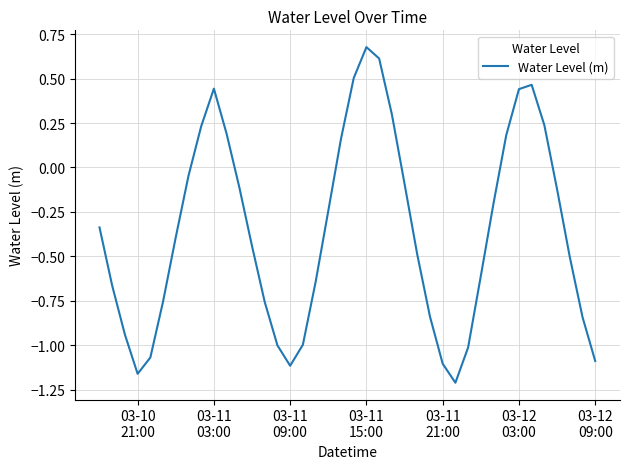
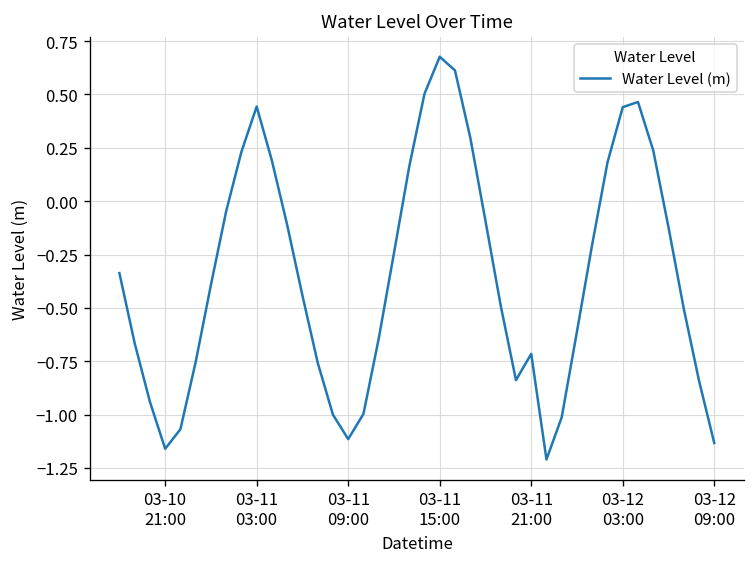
03-11 21:00: -1.10 -> -0.72
03-12 09:00: -1.09 -> -1.13
